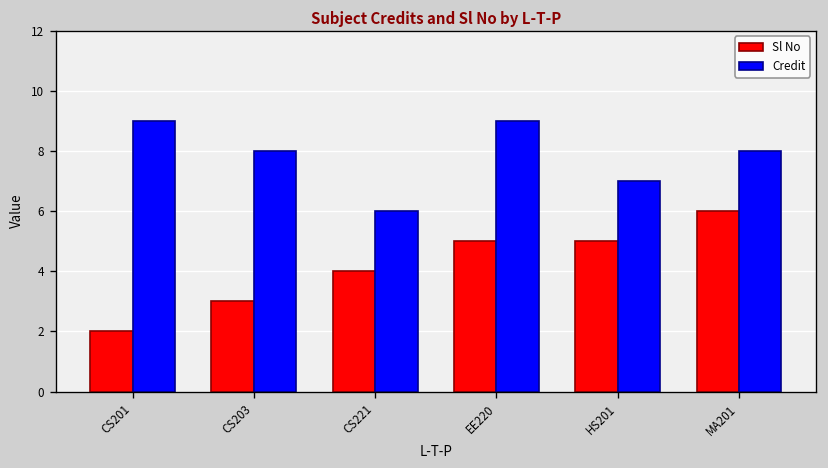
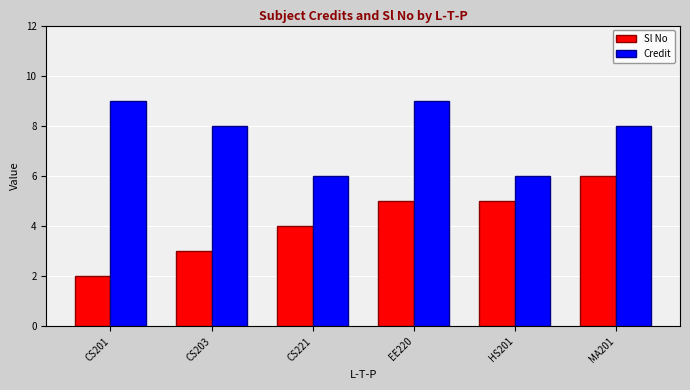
Credit, HS201: 7 -> 6
